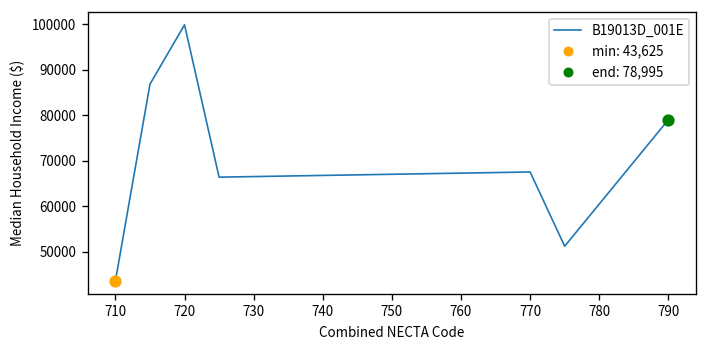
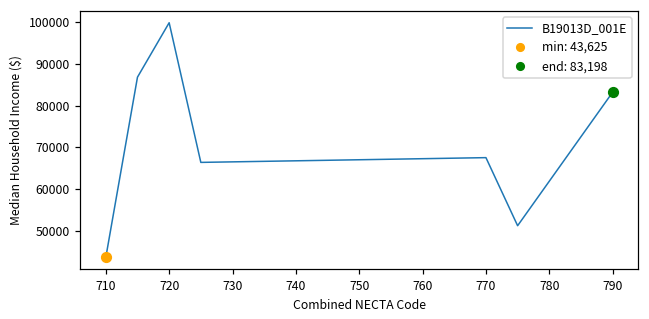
B19013D_001E, 790: 79000 -> 83000
